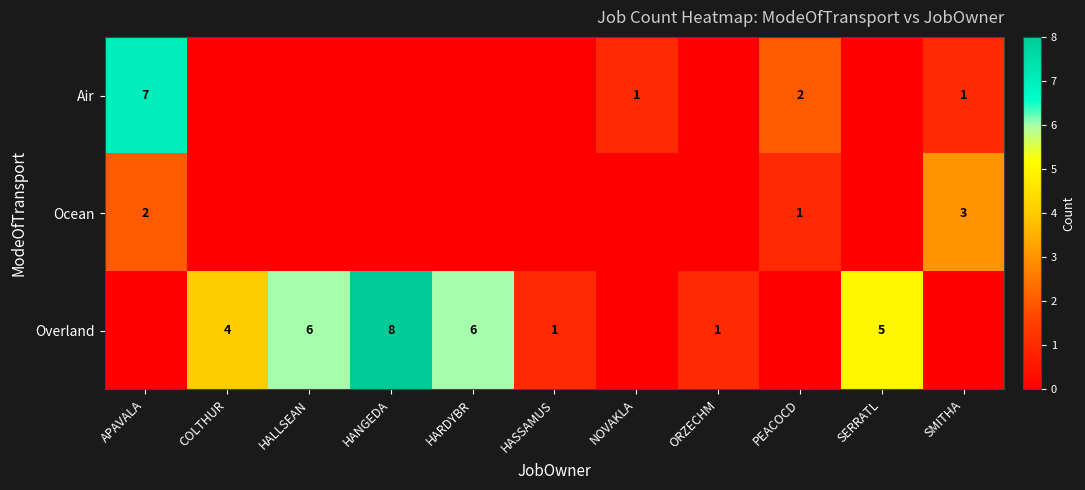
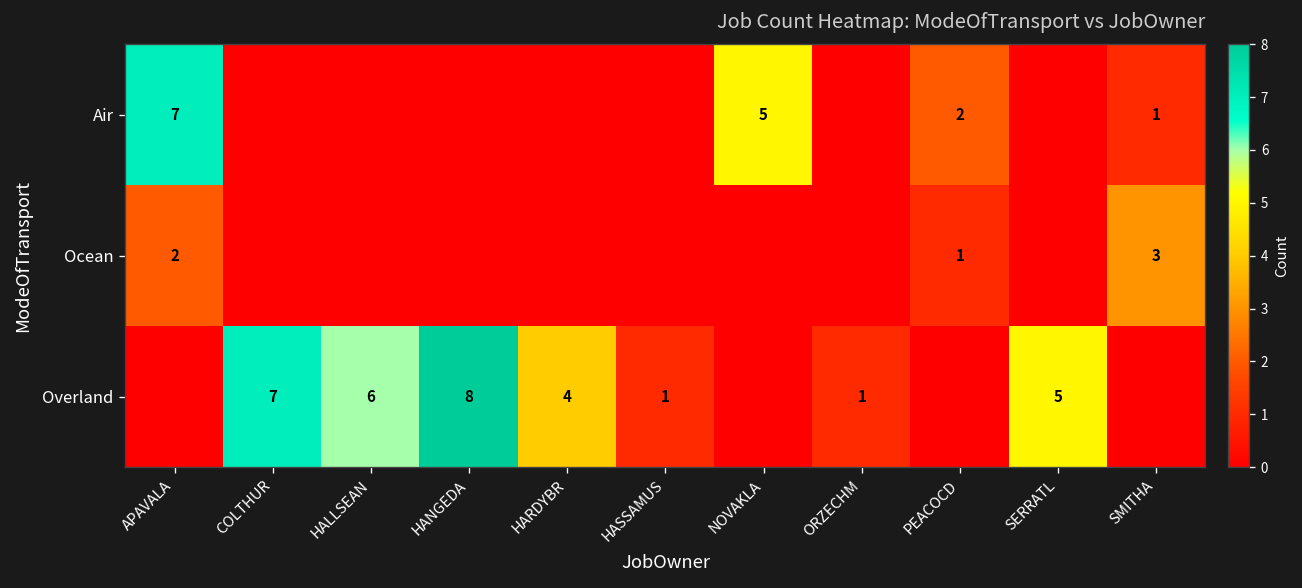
Air, NOVAKLA: 1 -> 5
Overland, COLTHUR: 4 -> 7
Overland, HARDYBR: 6 -> 4
